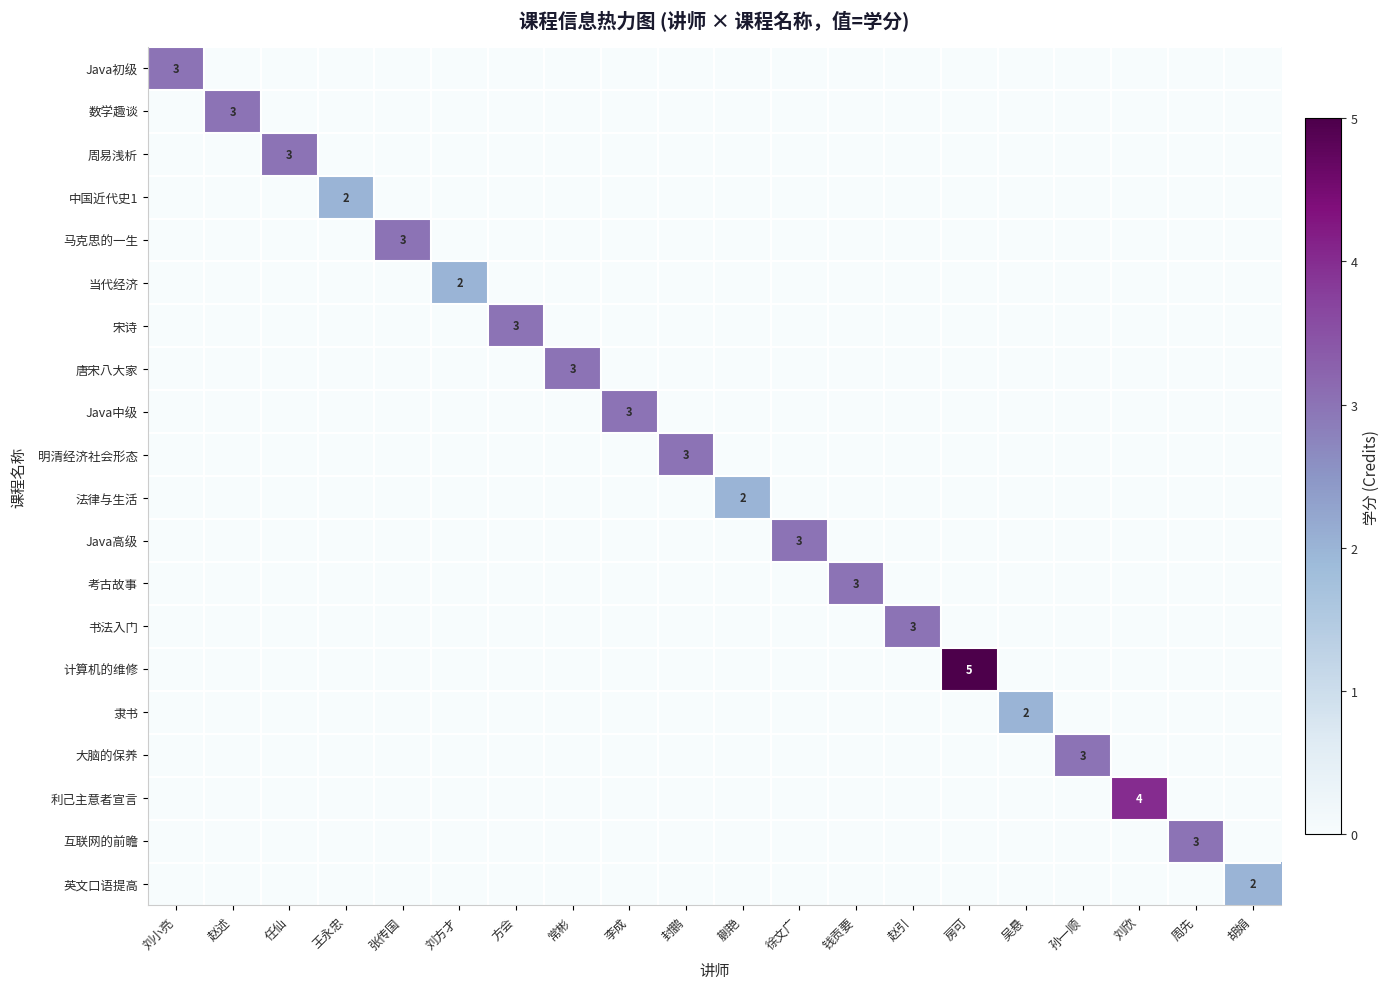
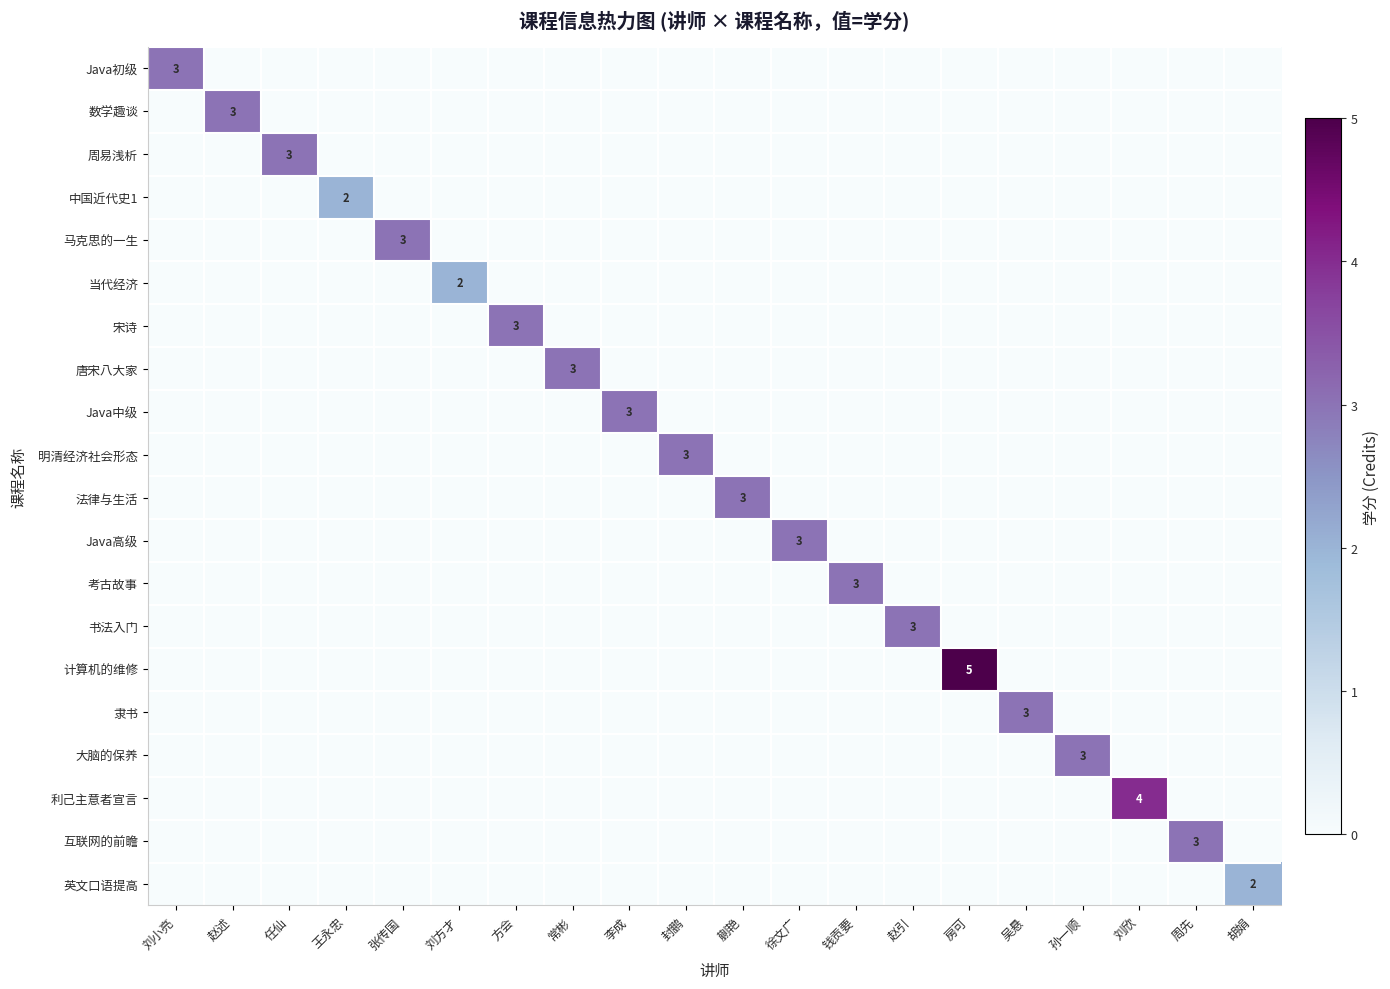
法律与生活, 蒯艳: 2 -> 3
隶书, 吴悬: 2 -> 3
